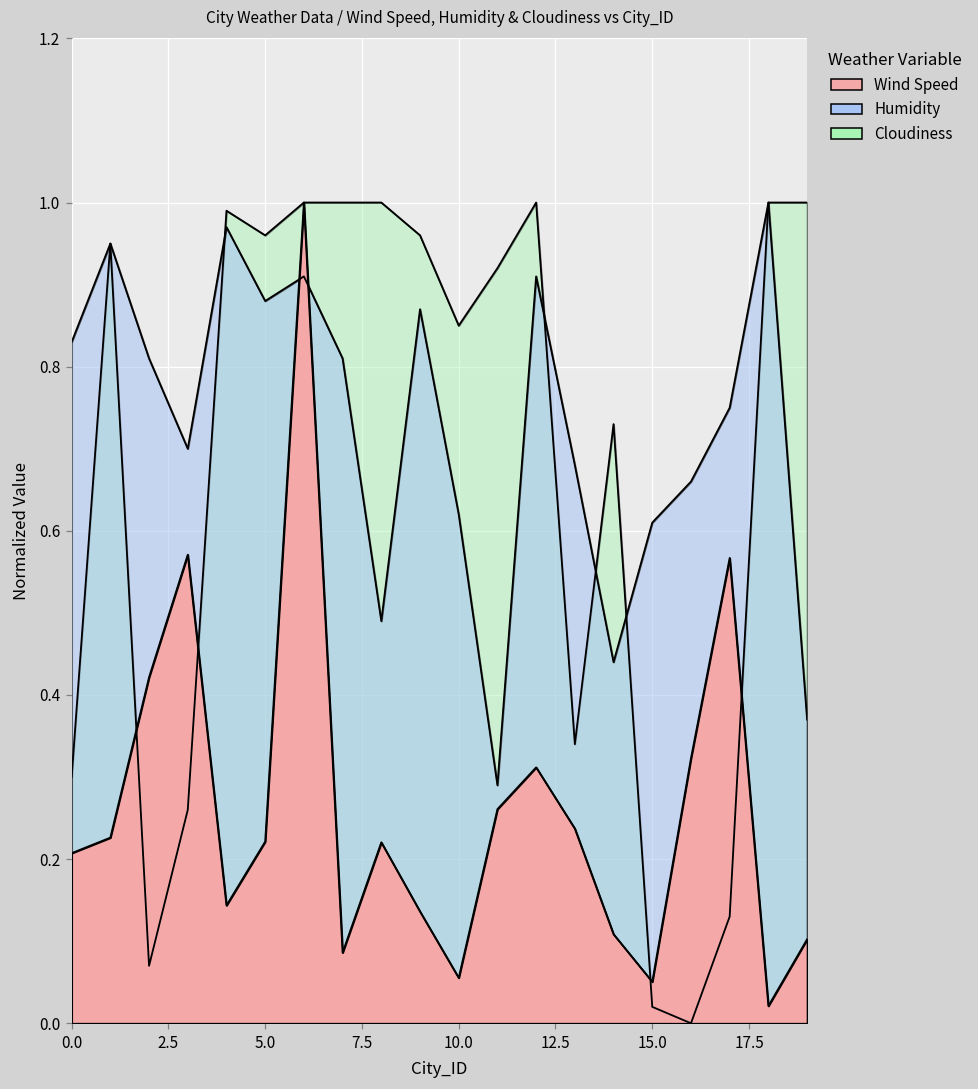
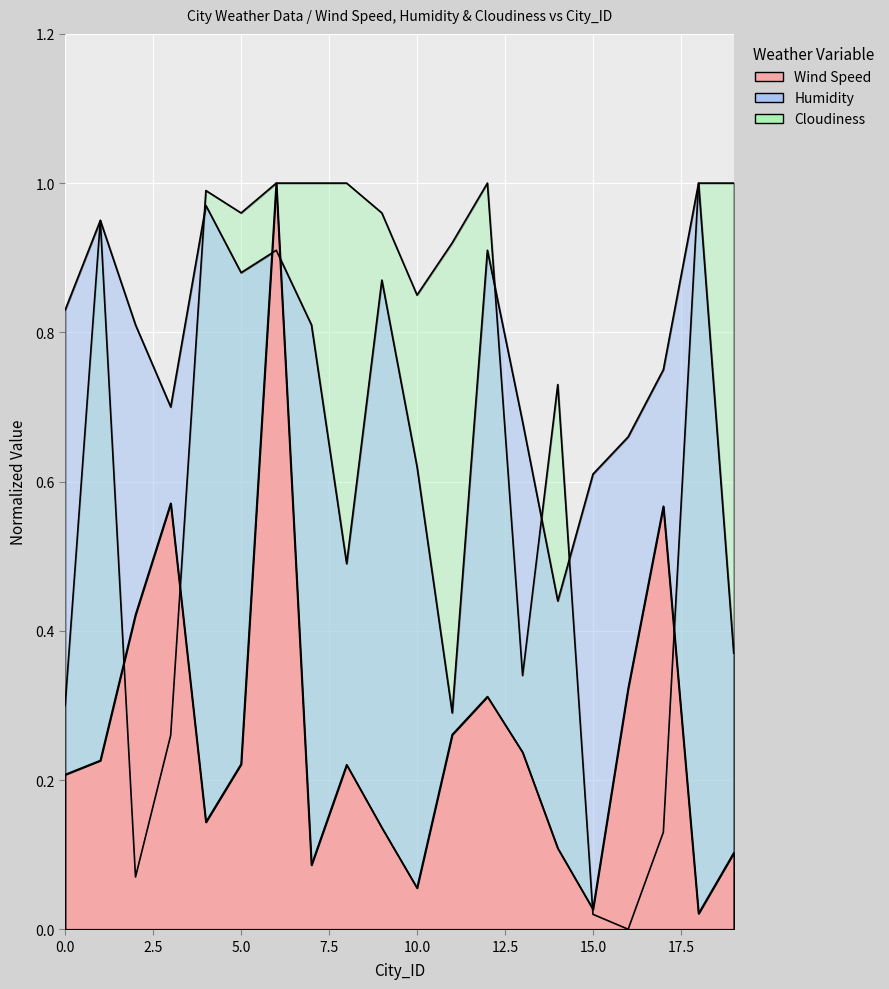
Wind Speed, 15.0: 0.05 -> 0.03
